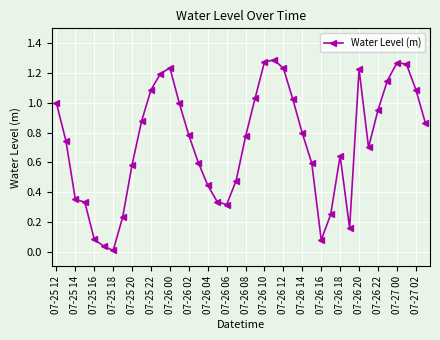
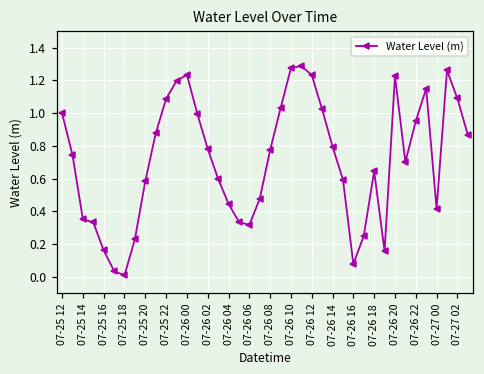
07-25 16: 0.08 -> 0.16
07-27 00: 1.27 -> 0.41
